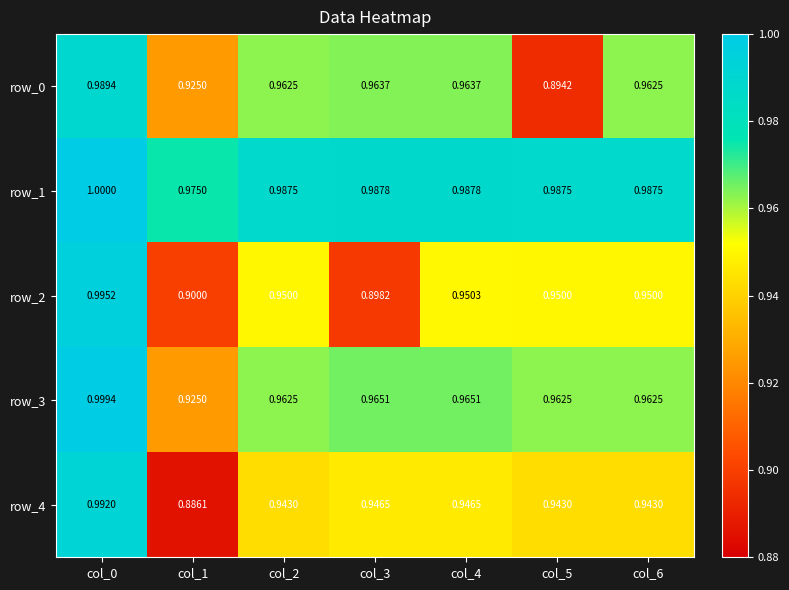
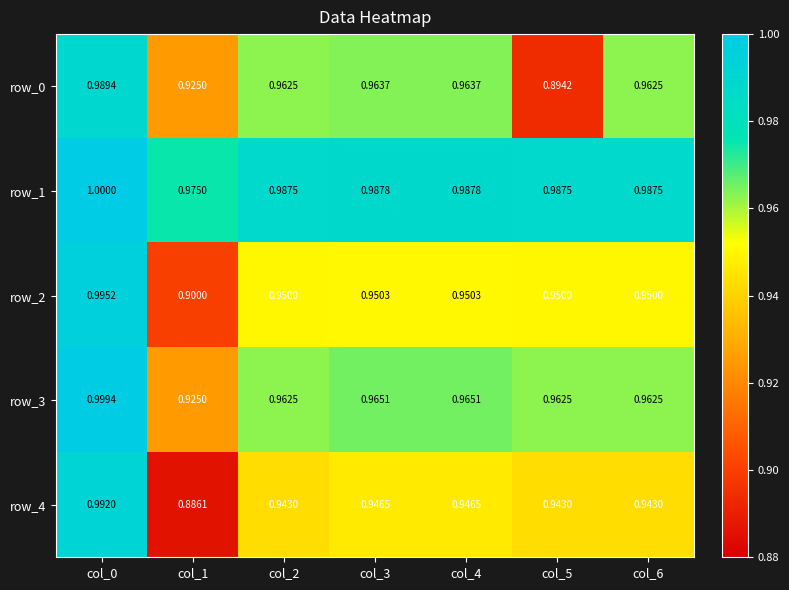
row_2, col_3: 0.8982 -> 0.9503
